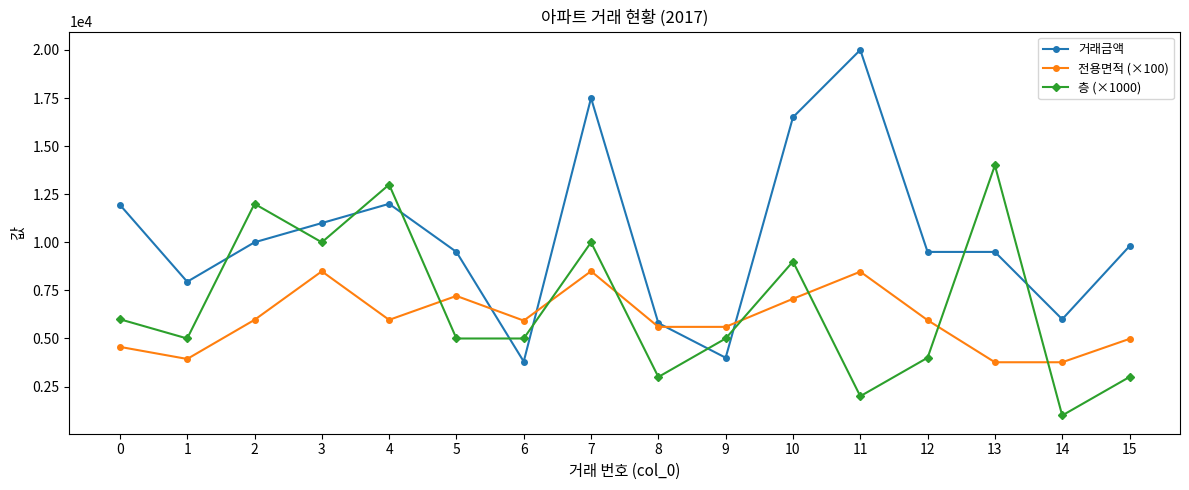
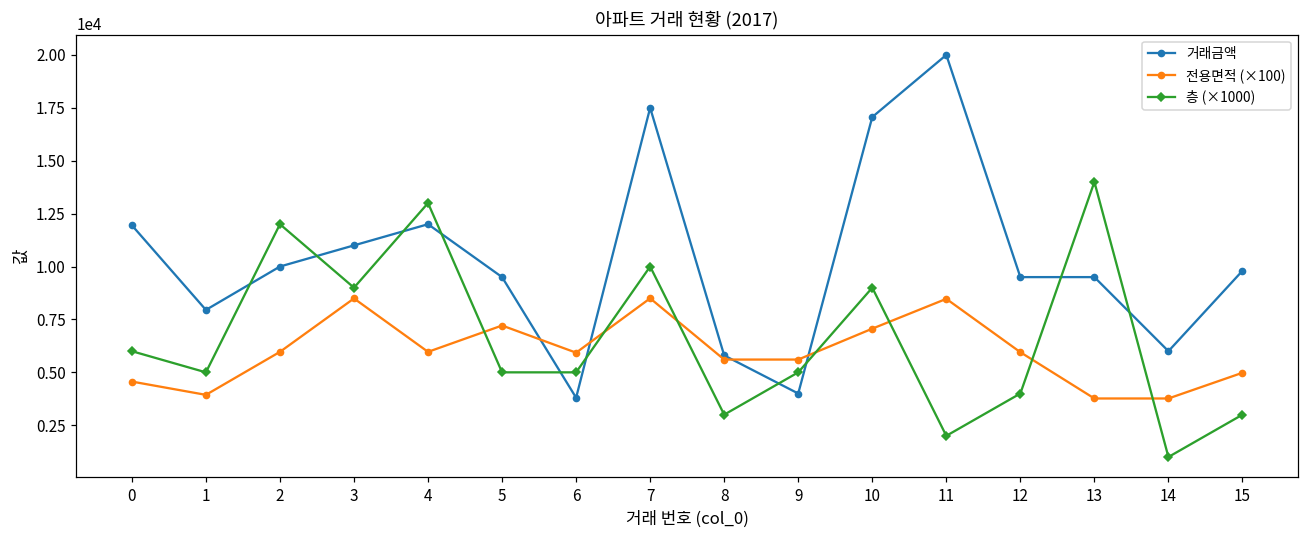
층 (×1000), 3: 10000 -> 9000
거래금액, 10: 16500 -> 17100
